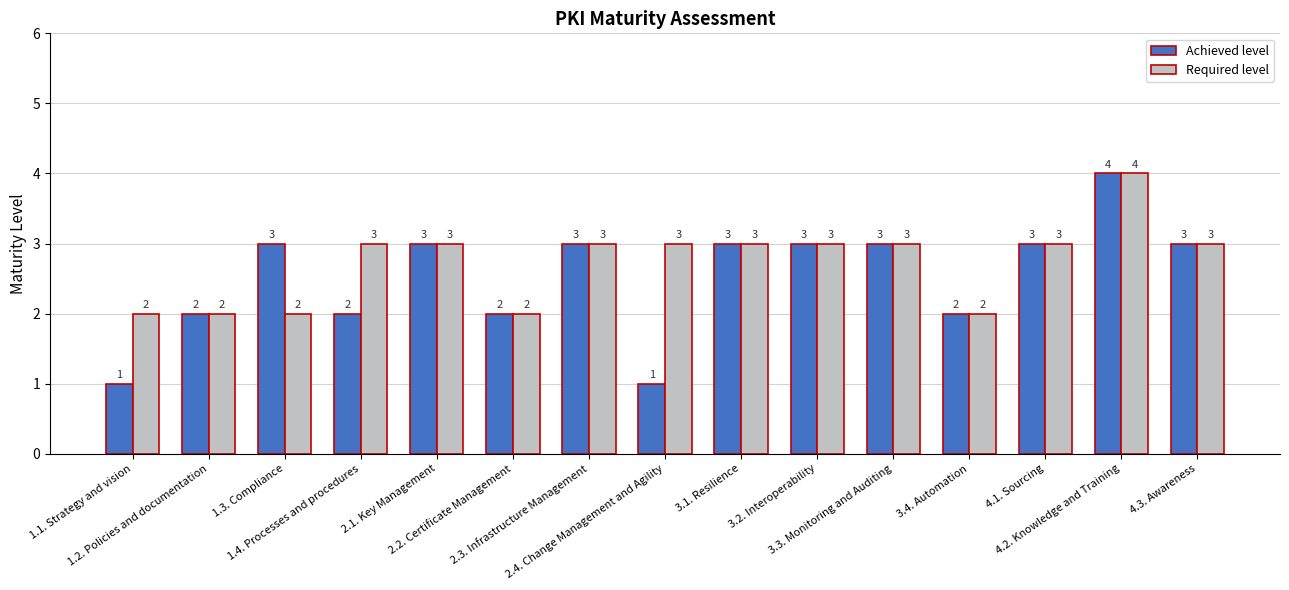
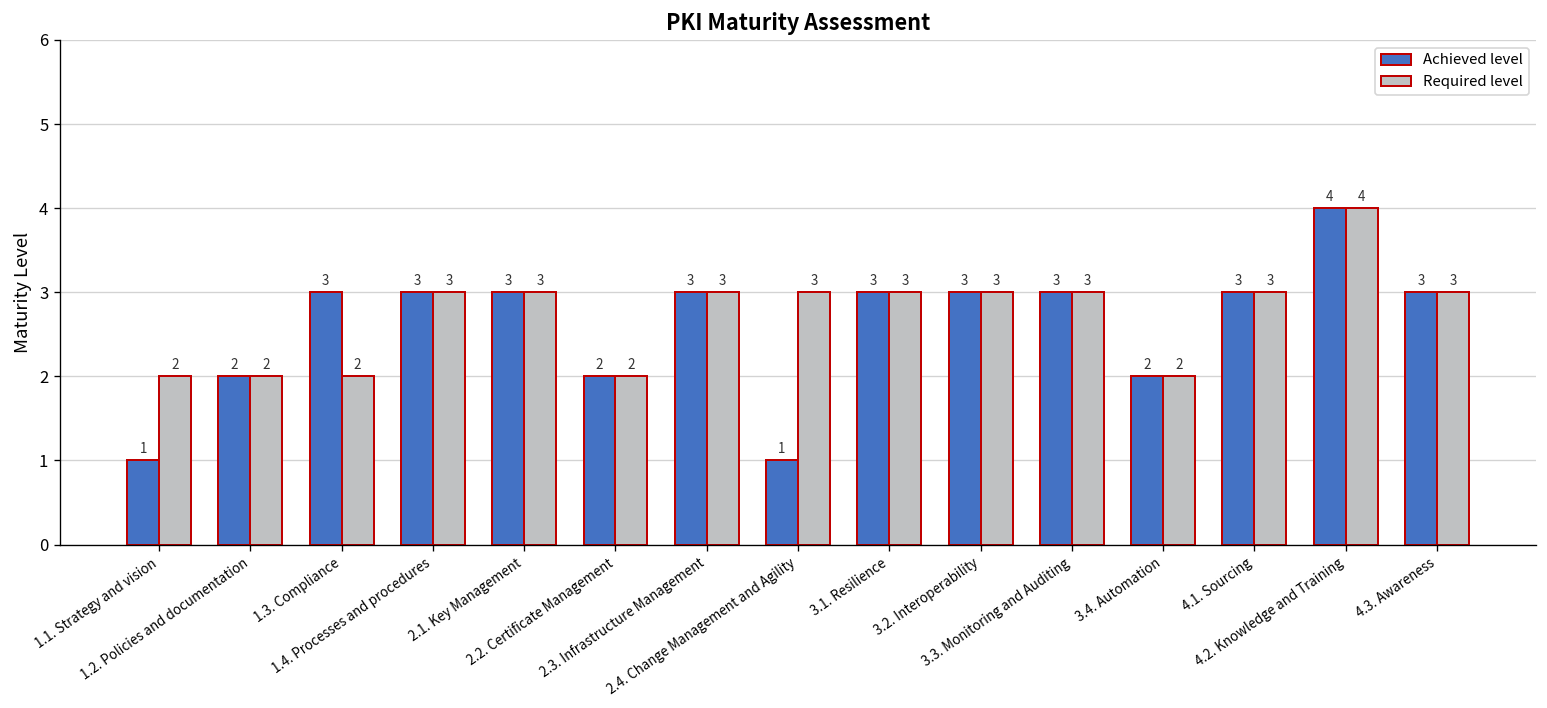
Achieved level, 1.4. Processes and procedures: 2 -> 3
